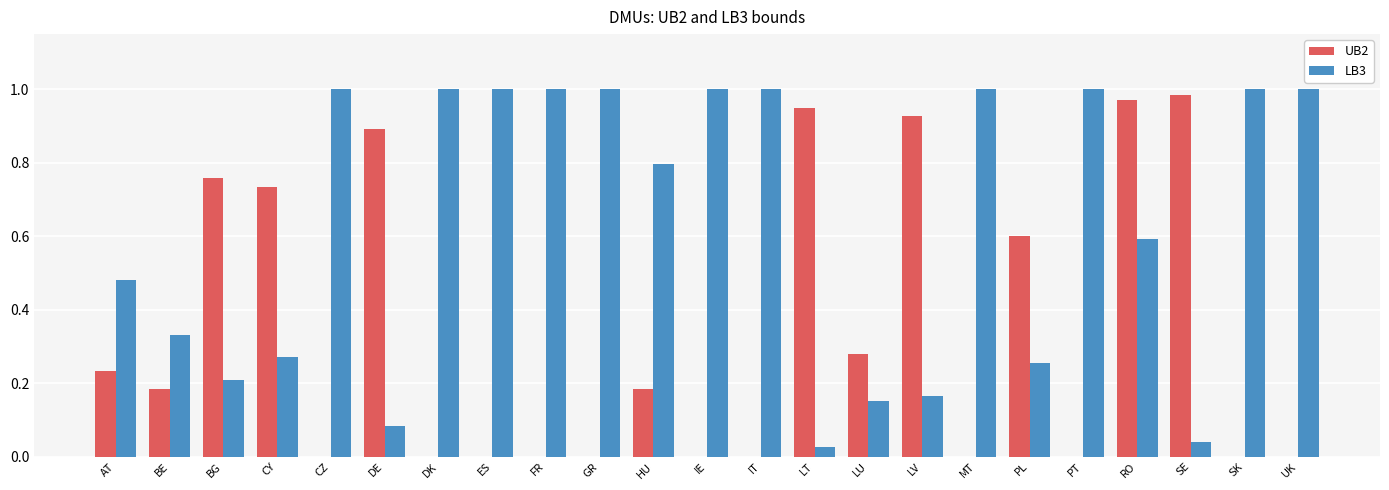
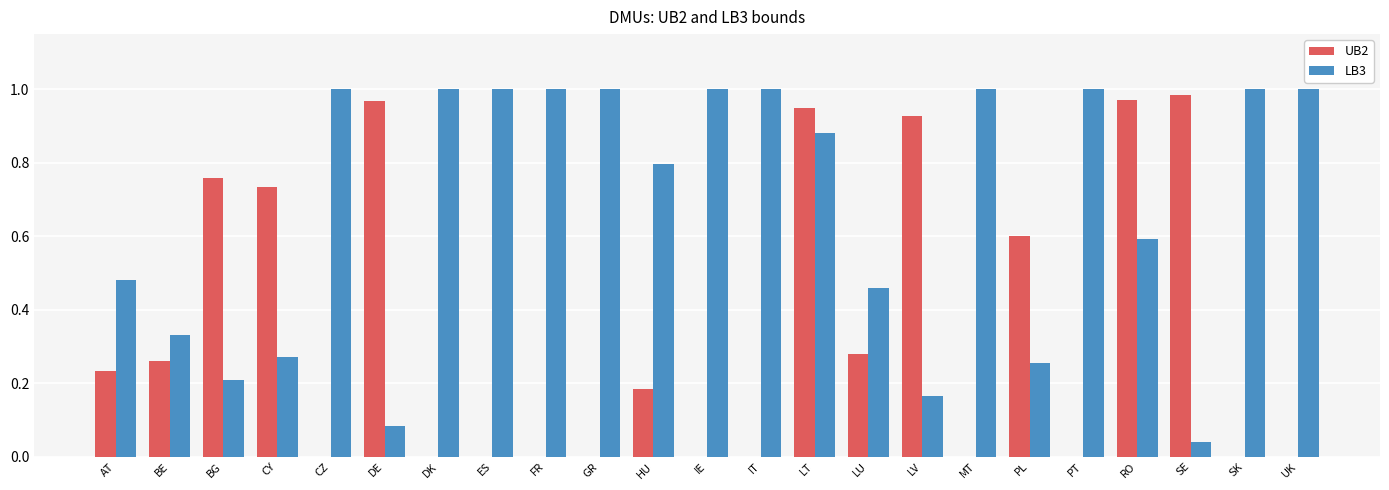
UB2, BE: 0.18 -> 0.26
UB2, DE: 0.89 -> 0.97
LB3, LT: 0.03 -> 0.88
LB3, LU: 0.15 -> 0.46
